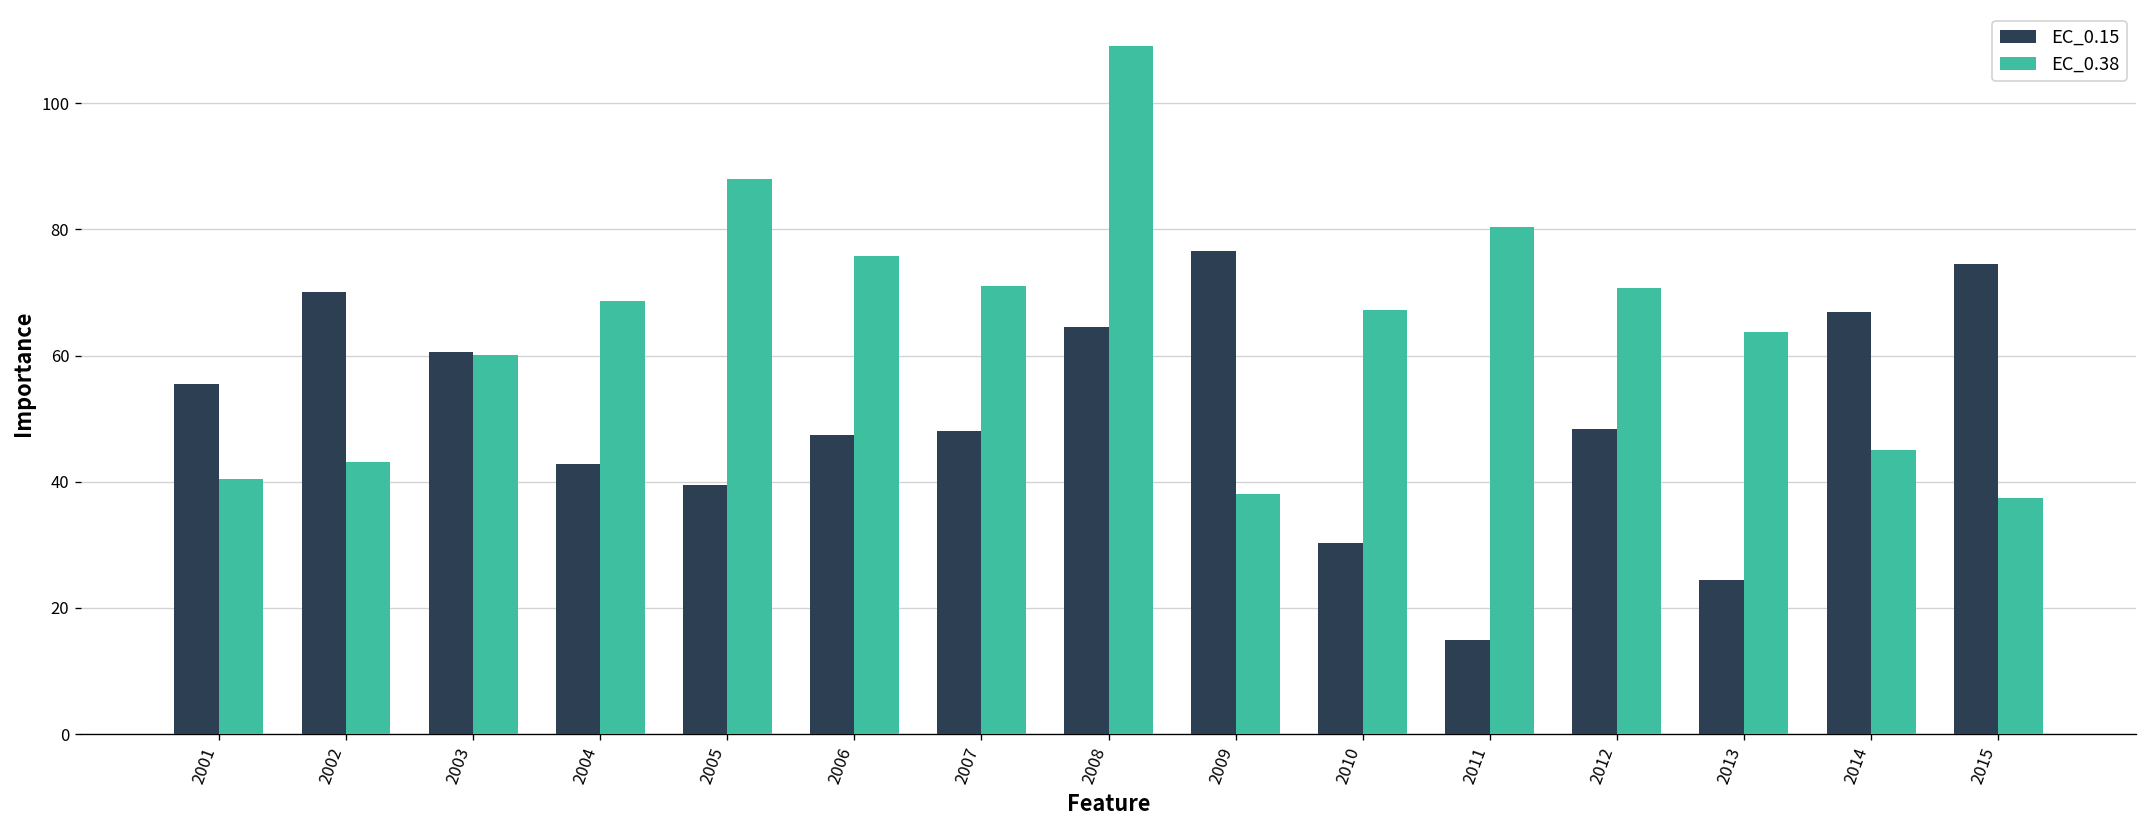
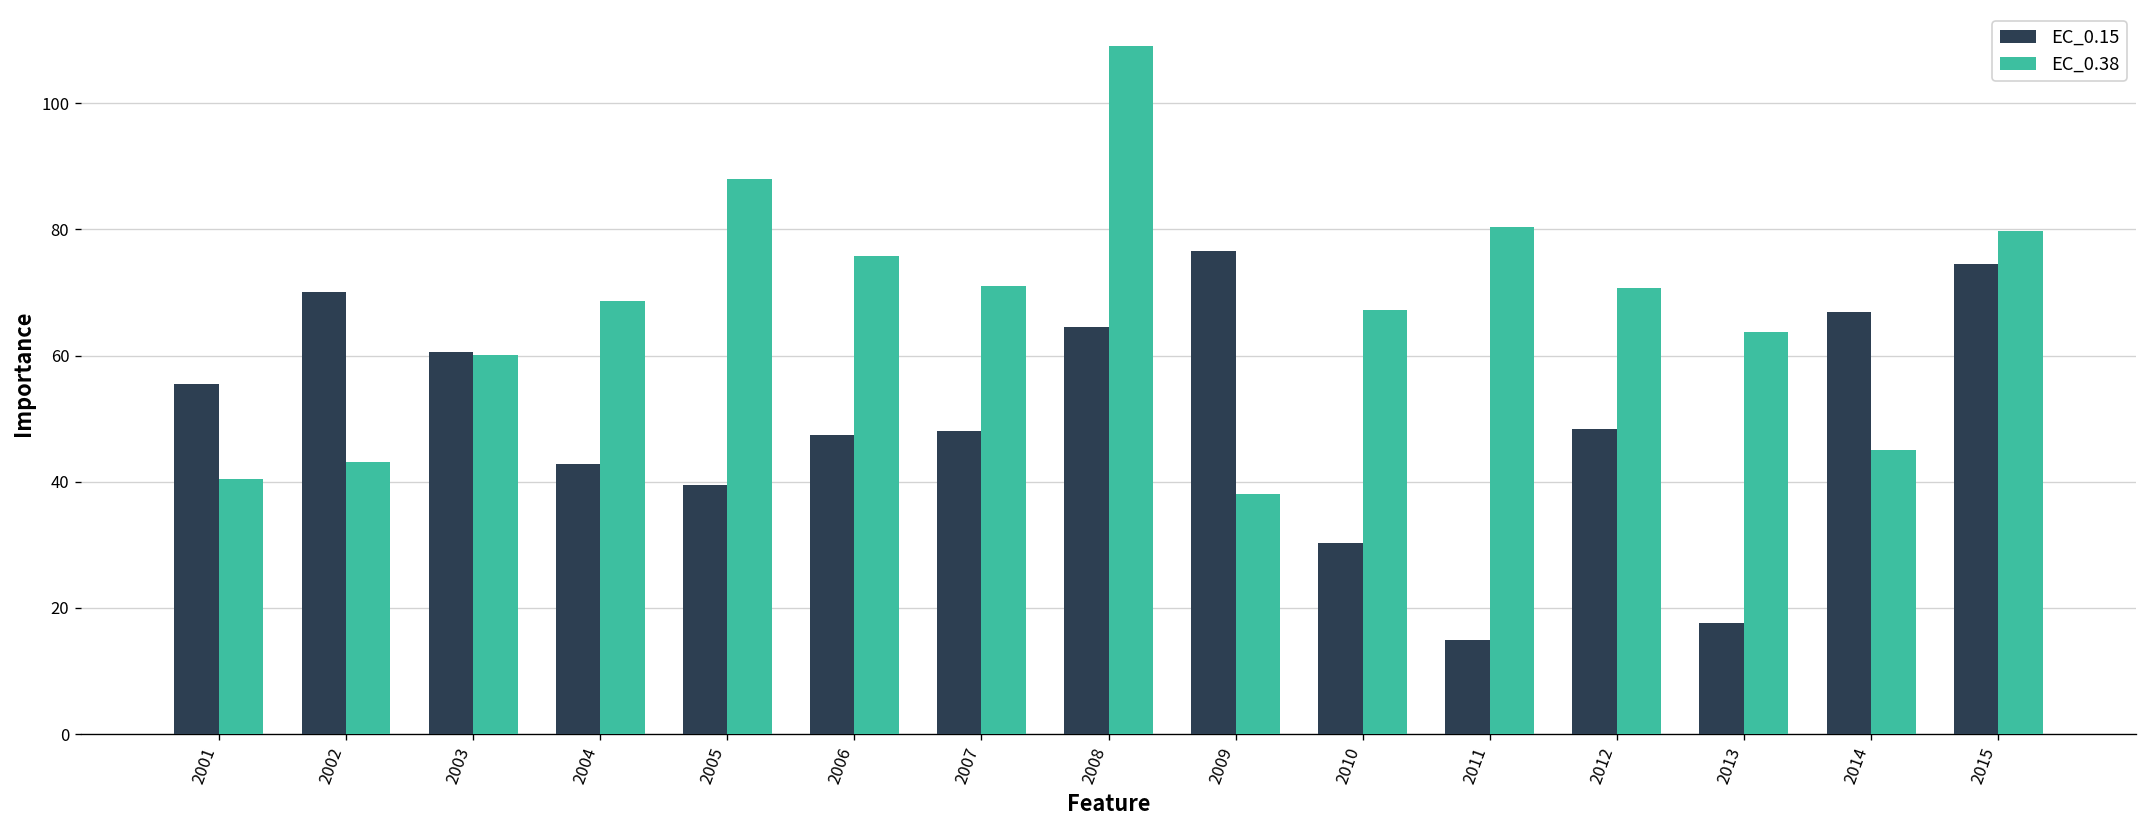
EC_0.15, 2013: 24 -> 18
EC_0.38, 2015: 37 -> 80
